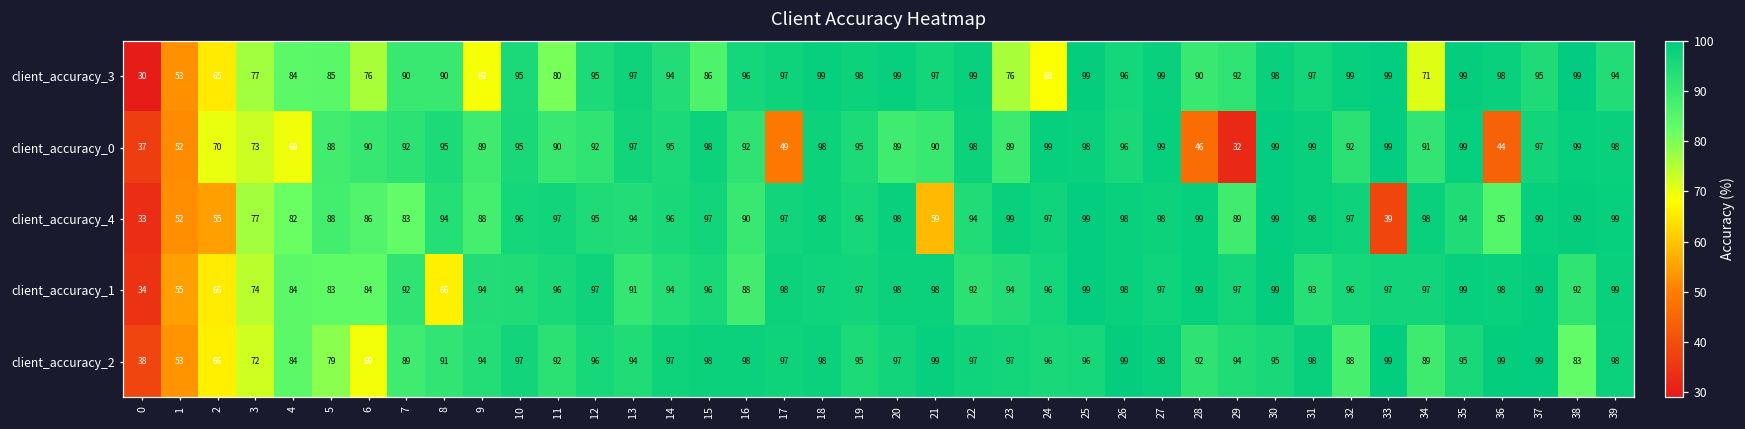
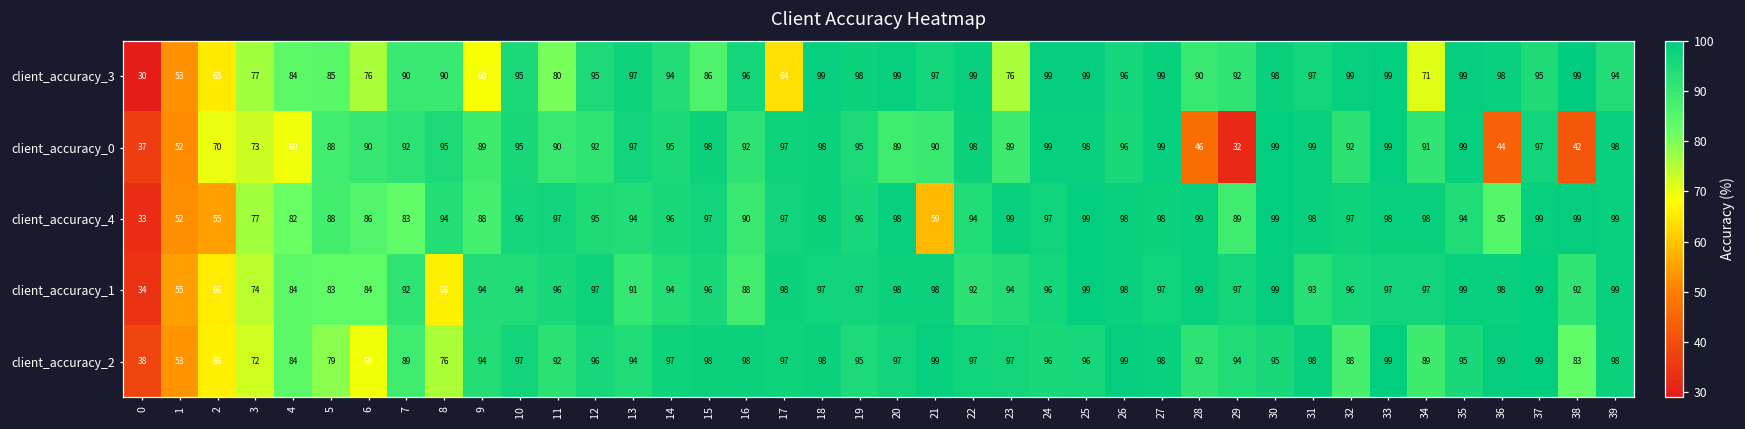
client_accuracy_3, 17: 97 -> 64
client_accuracy_3, 24: 68 -> 99
client_accuracy_0, 17: 49 -> 97
client_accuracy_0, 38: 99 -> 42
client_accuracy_4, 33: 39 -> 98
client_accuracy_2, 8: 91 -> 76
